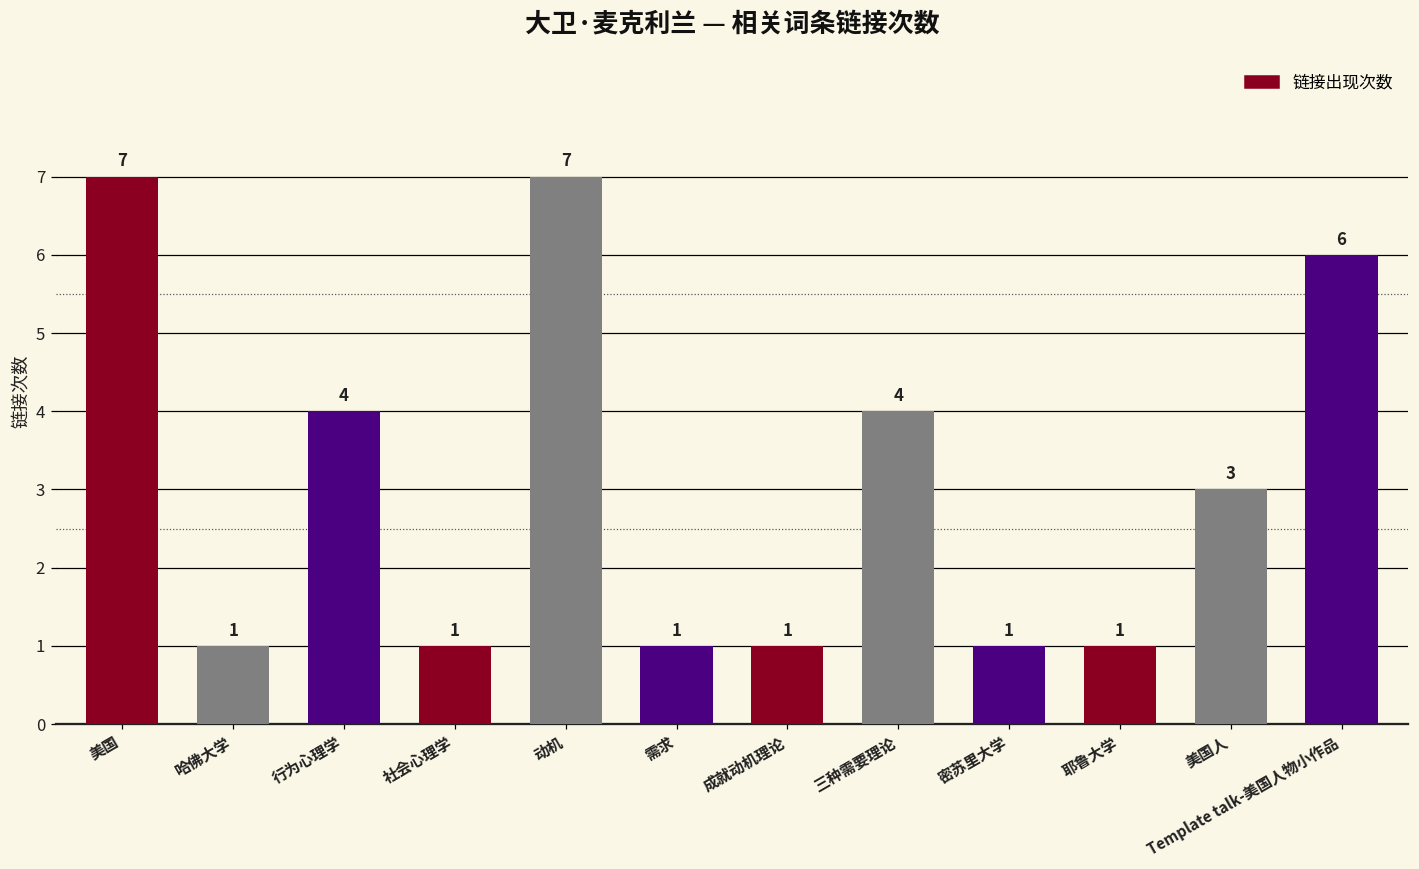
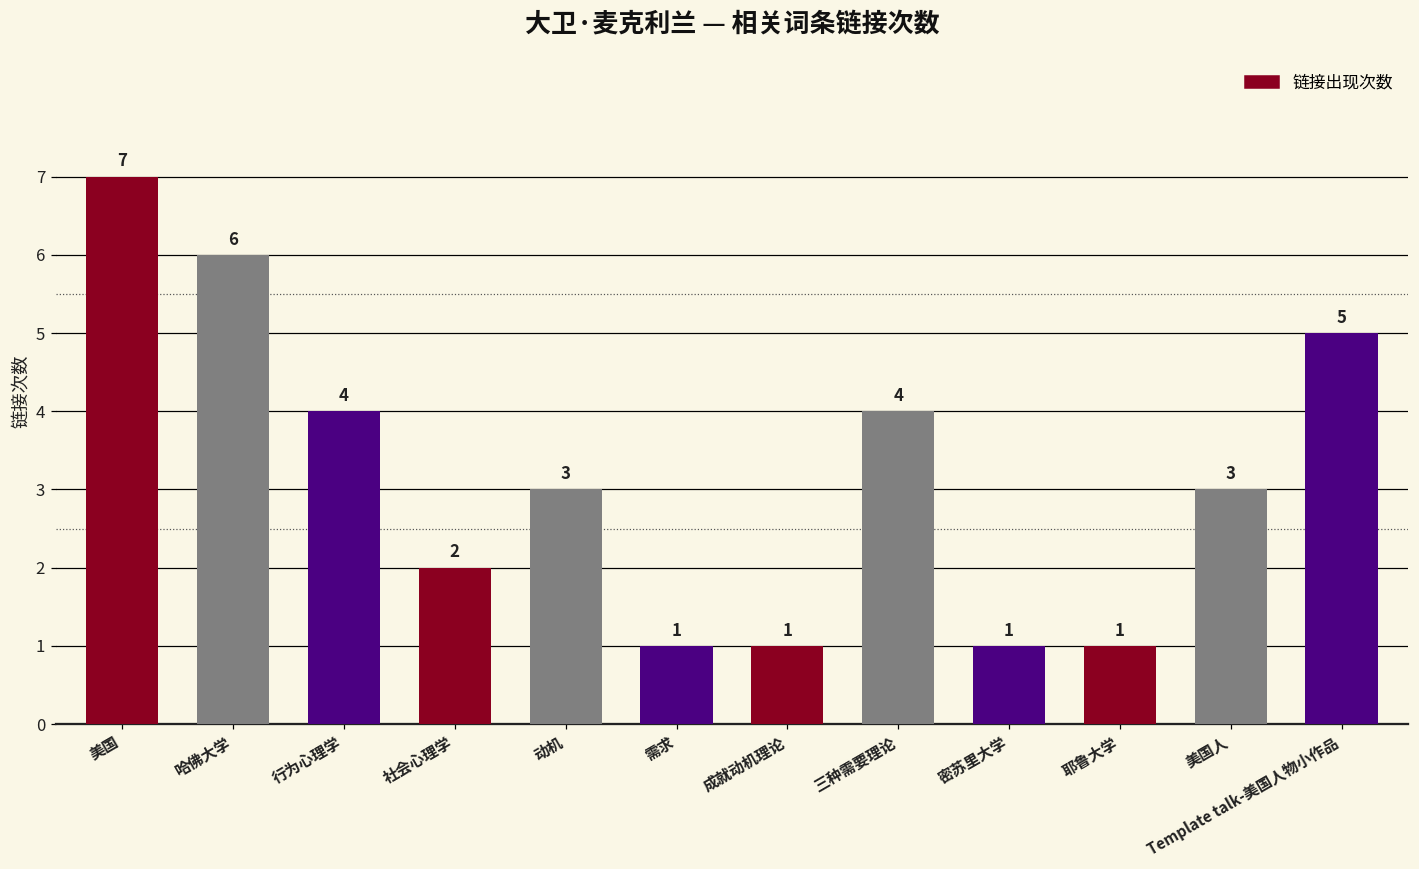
哈佛大学: 1 -> 6
社会心理学: 1 -> 2
动机: 7 -> 3
Template talk-美国人物小作品: 6 -> 5
